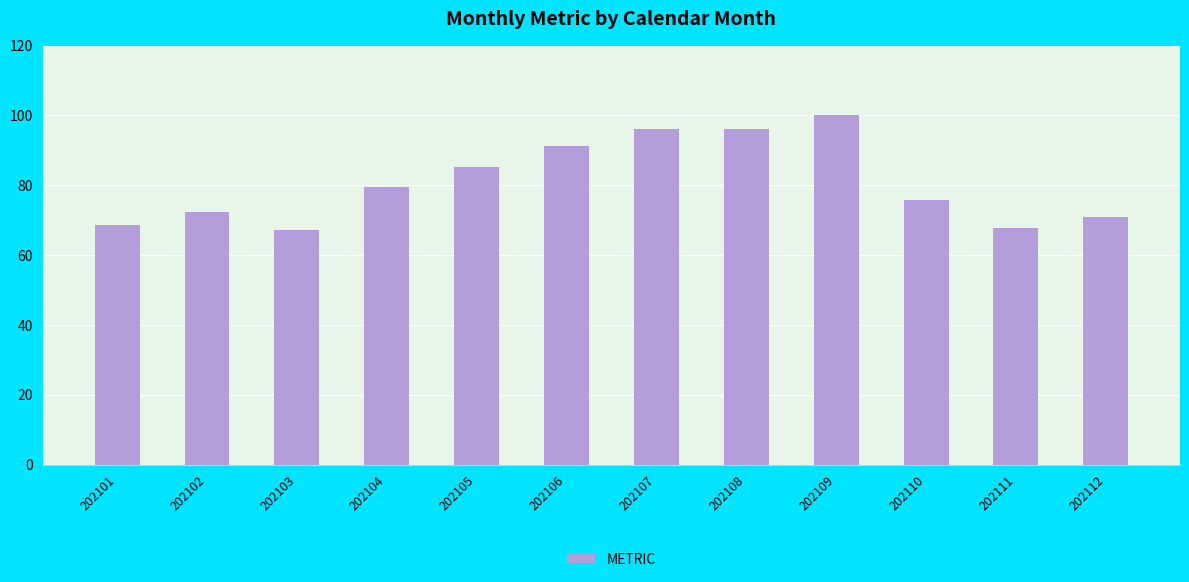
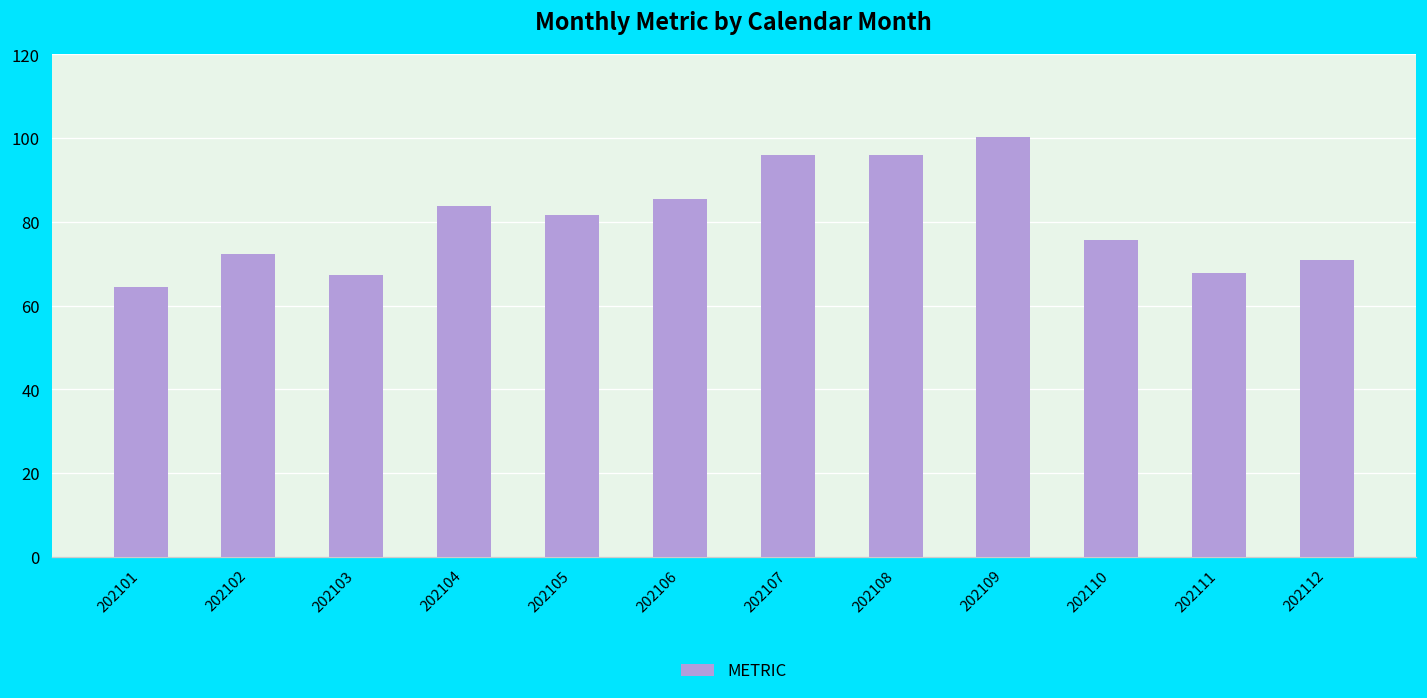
202101: 69 -> 64
202104: 79 -> 84
202105: 85 -> 82
202106: 91 -> 85
